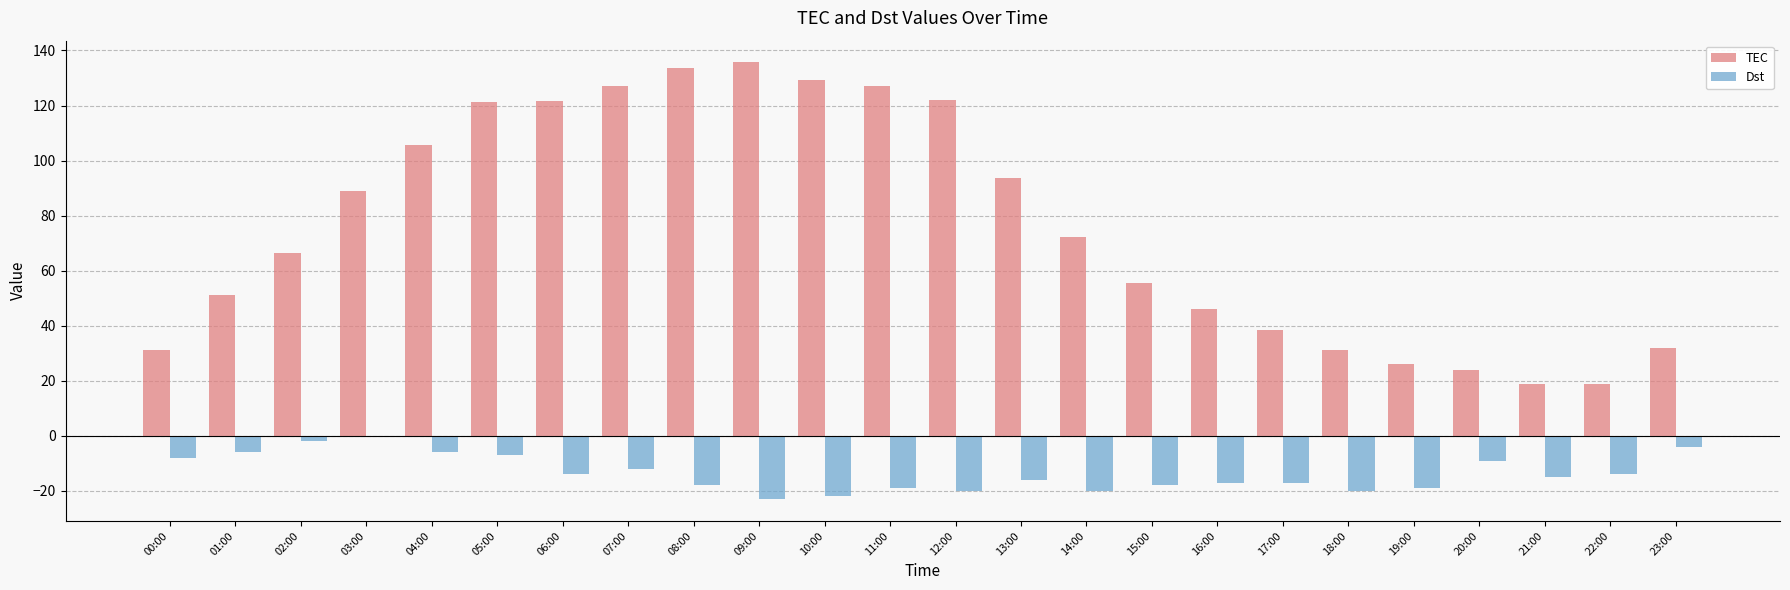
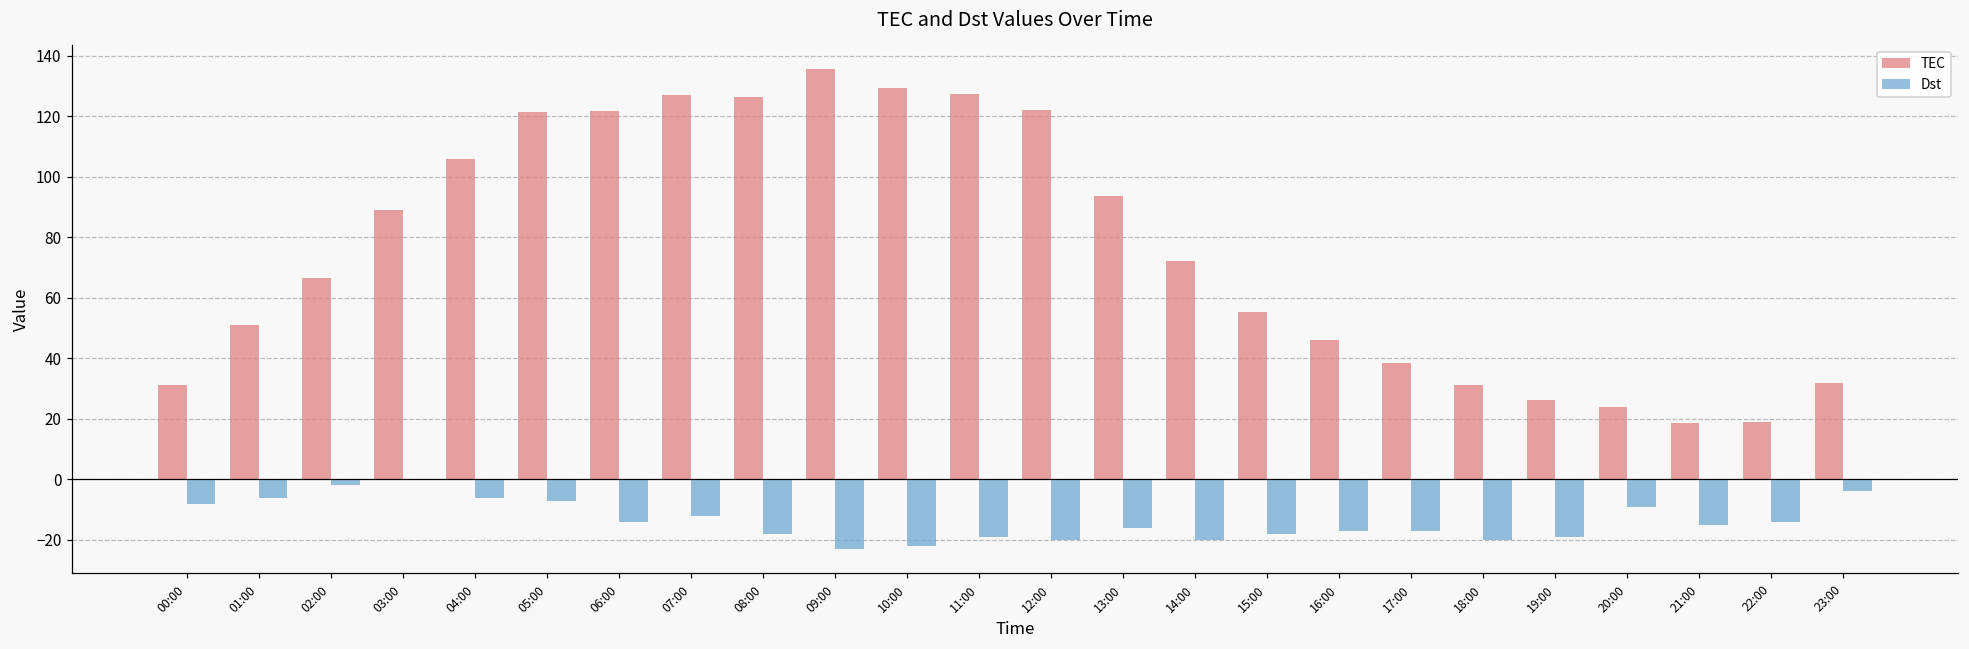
TEC, 08:00: 134 -> 126
